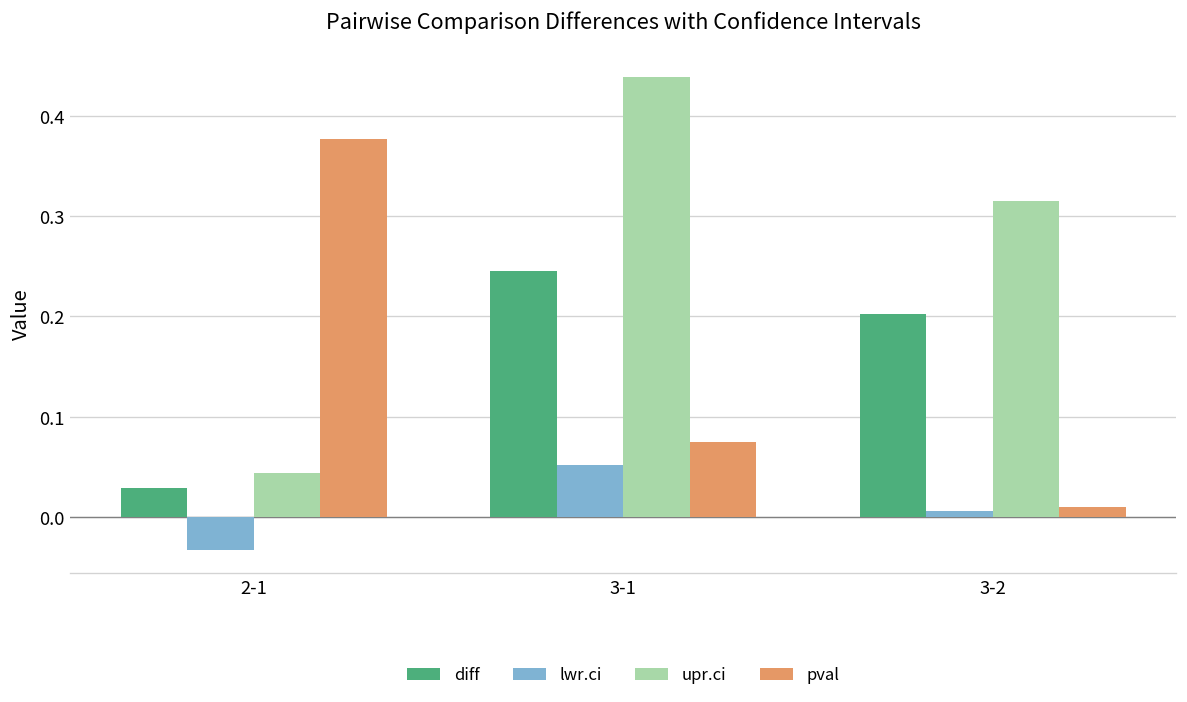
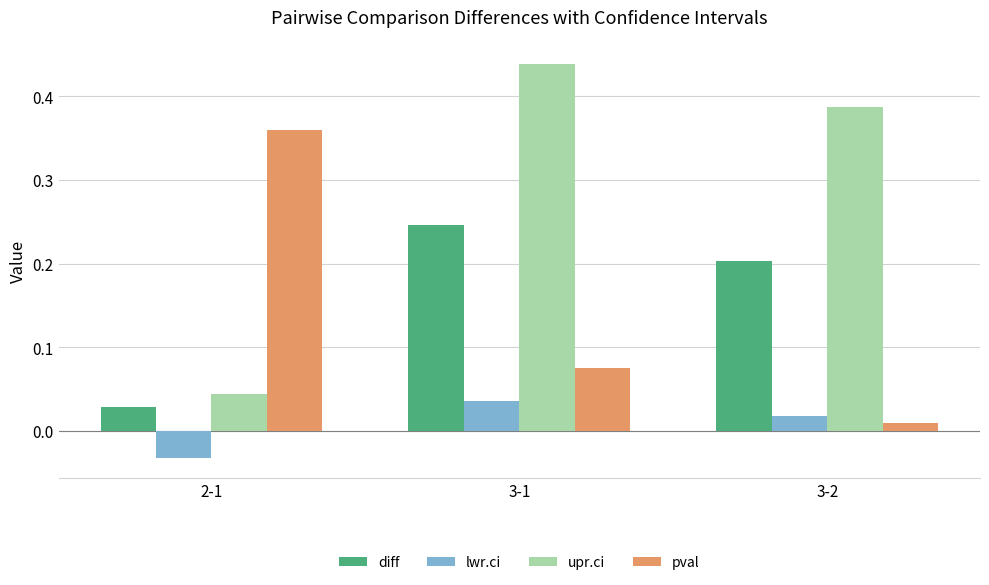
pval, 2-1: 0.38 -> 0.36
lwr.ci, 3-1: 0.05 -> 0.04
lwr.ci, 3-2: 0.01 -> 0.02
upr.ci, 3-2: 0.32 -> 0.39
